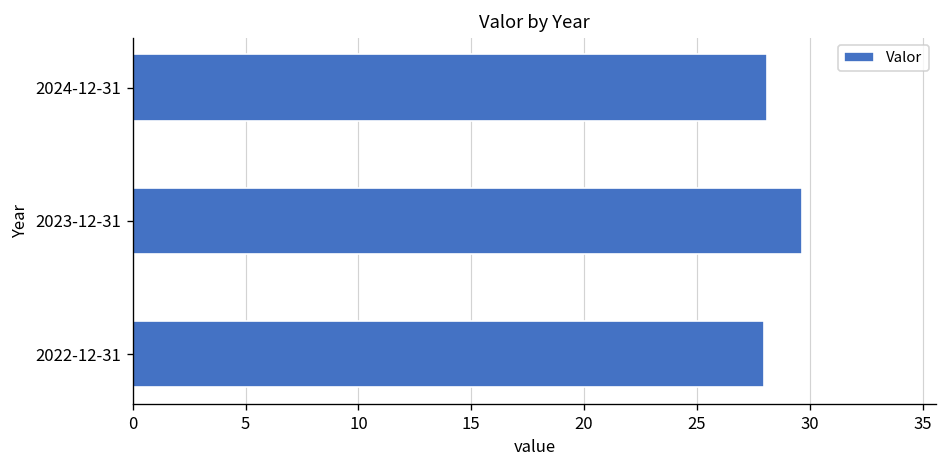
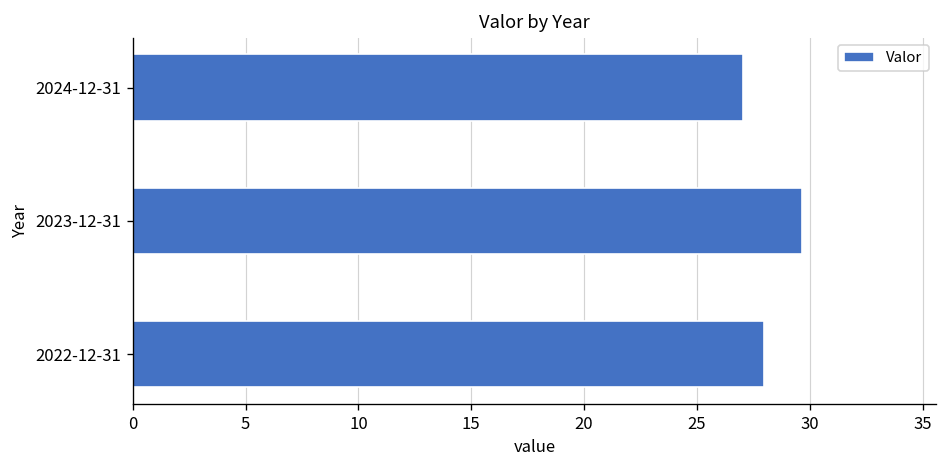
2024-12-31: 28.1 -> 27.1
